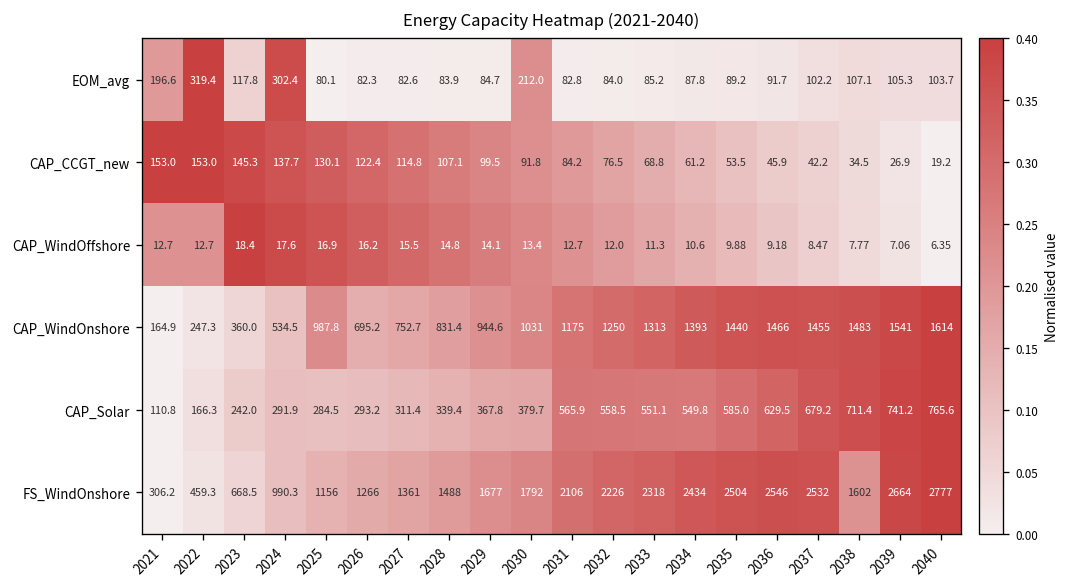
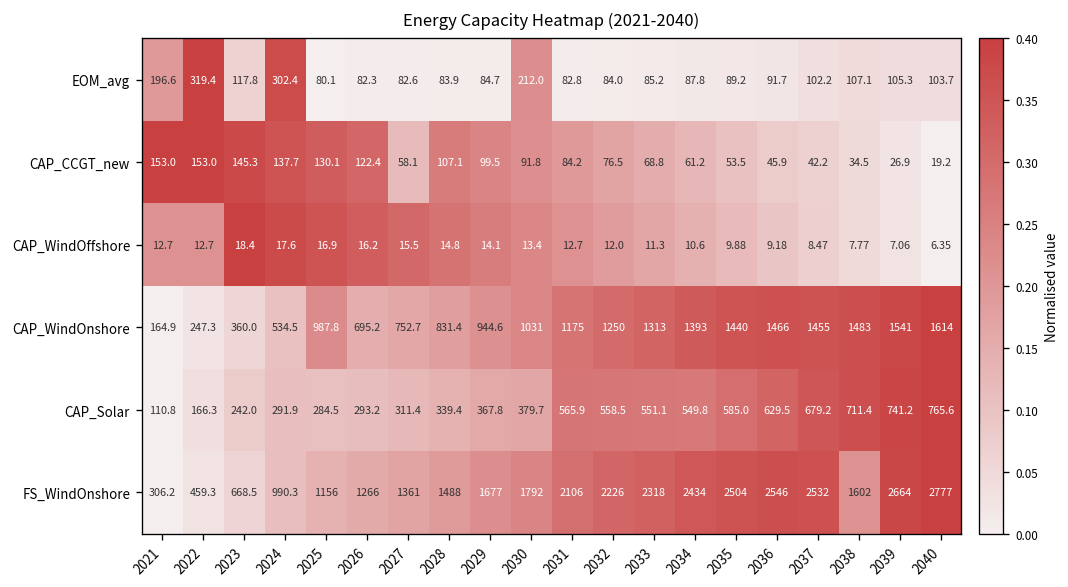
CAP_CCGT_new, 2027: 114.8 -> 58.1
